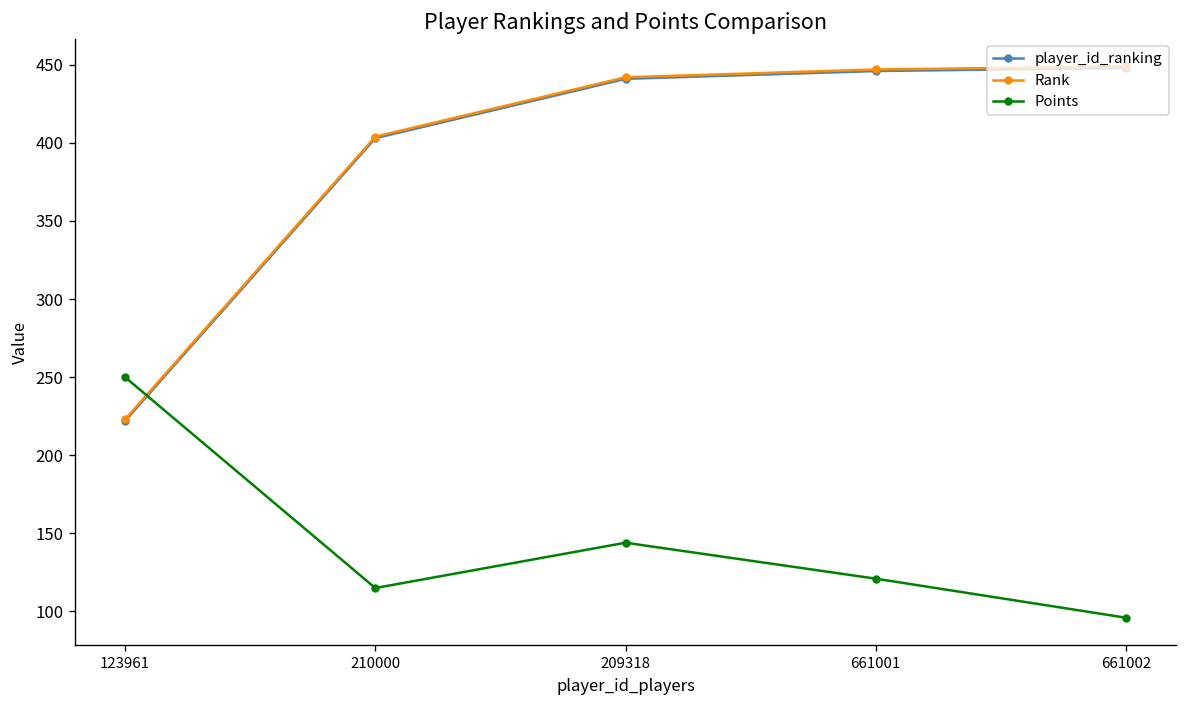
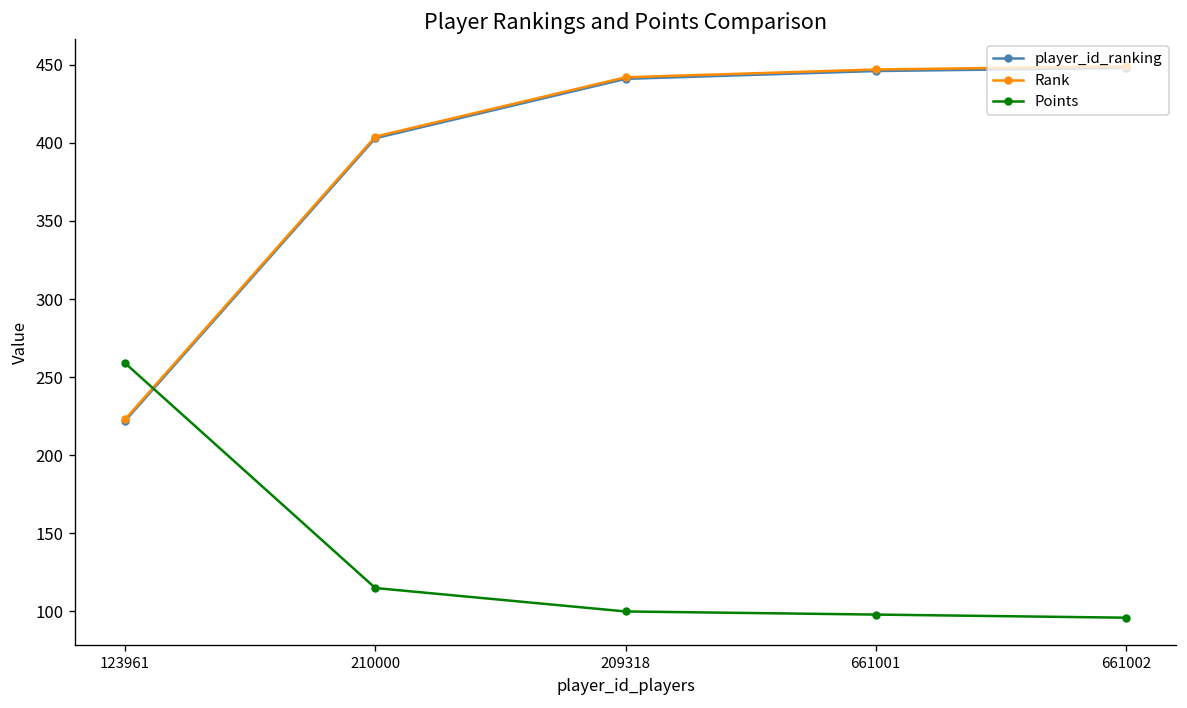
Points, 123961: 250 -> 259
Points, 209318: 144 -> 100
Points, 661001: 121 -> 98
